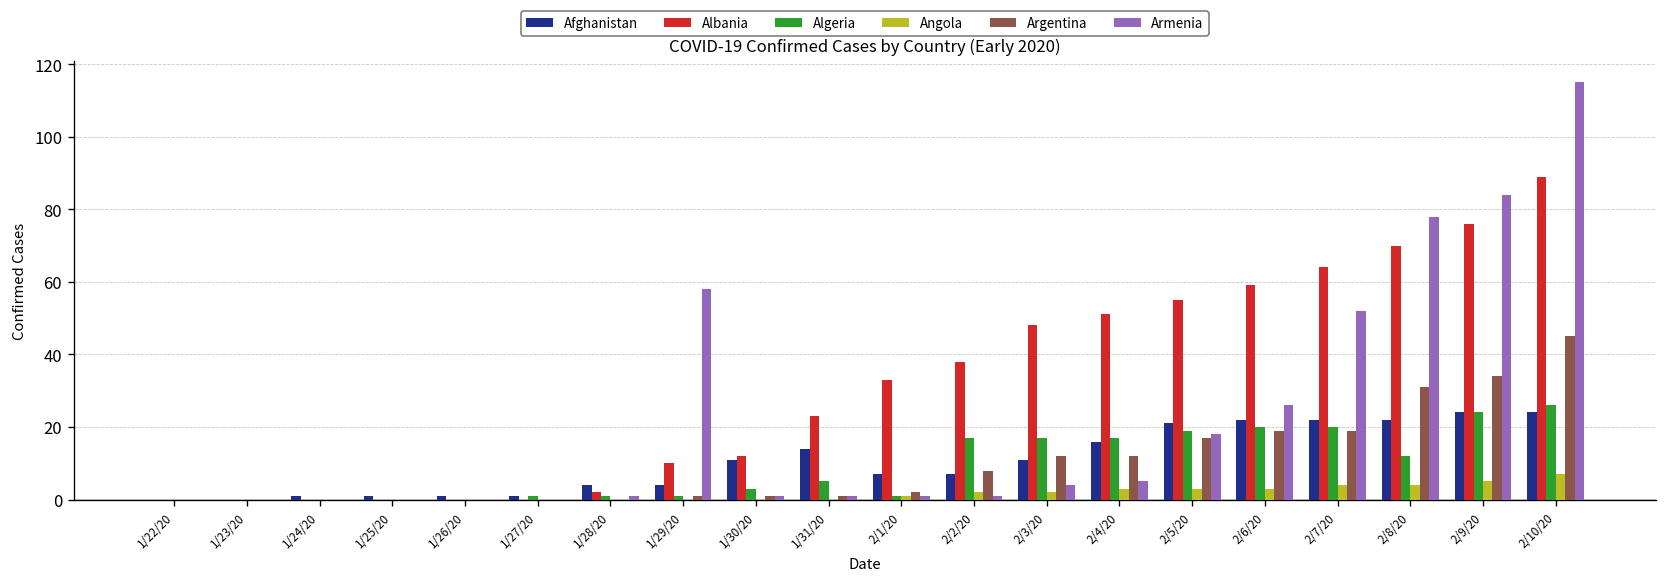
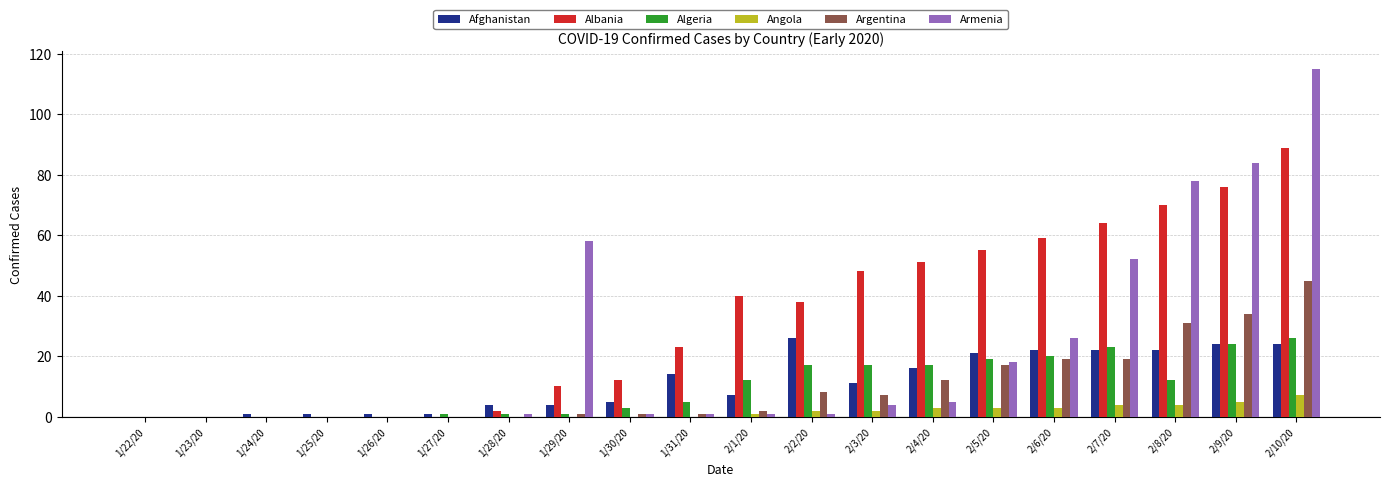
Afghanistan, 1/30/20: 11 -> 5
Albania, 2/1/20: 33 -> 40
Algeria, 2/1/20: 1 -> 12
Afghanistan, 2/2/20: 7 -> 26
Argentina, 2/3/20: 12 -> 7
Algeria, 2/7/20: 20 -> 23
